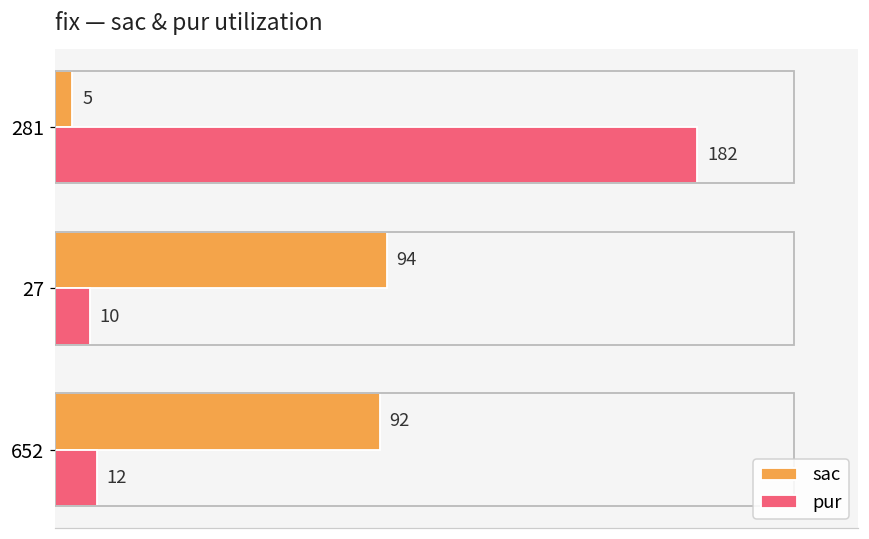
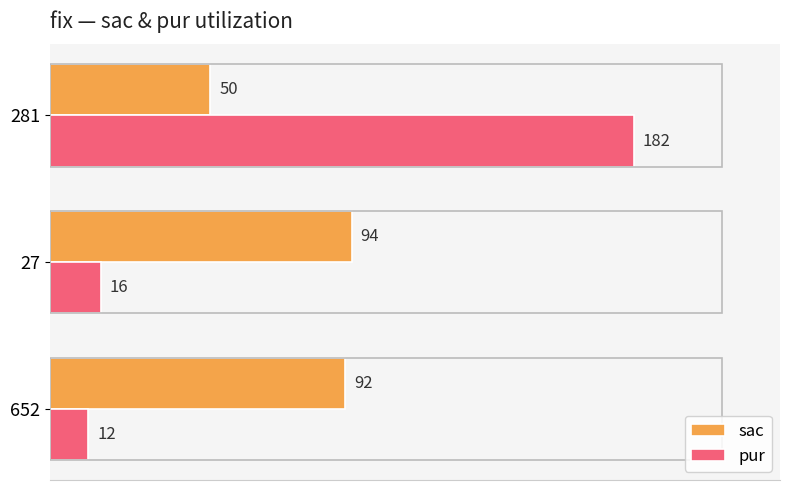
sac, 281: 5 -> 50
pur, 27: 10 -> 16
